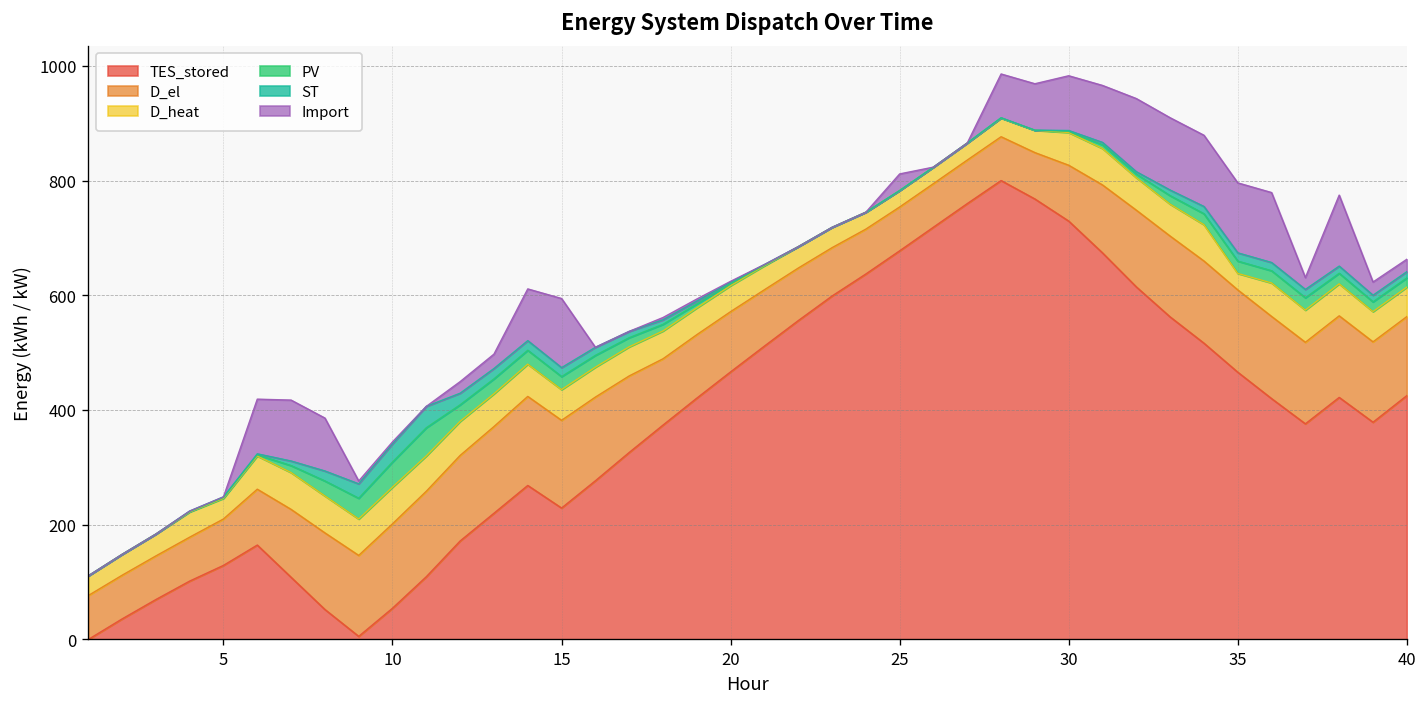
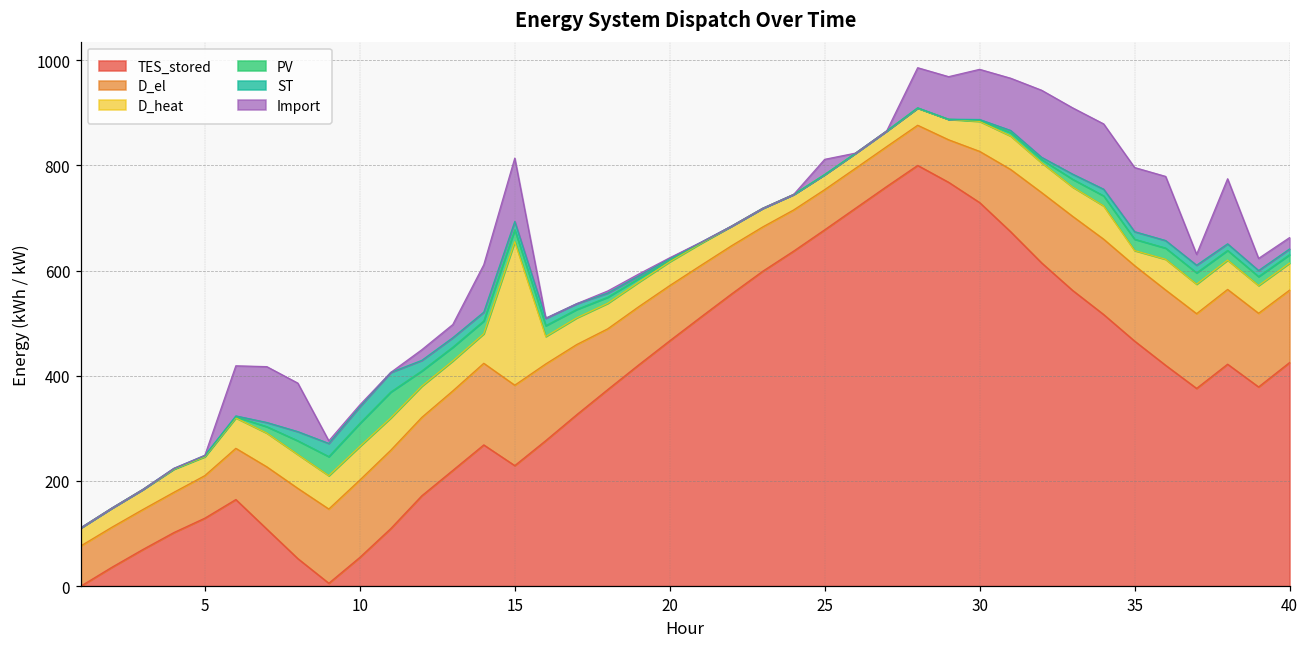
D_heat, 15: 50 -> 270
